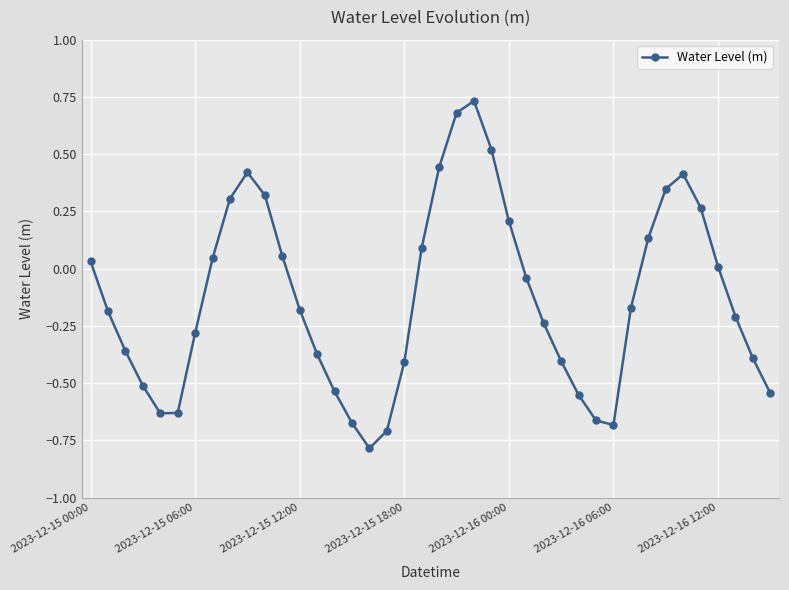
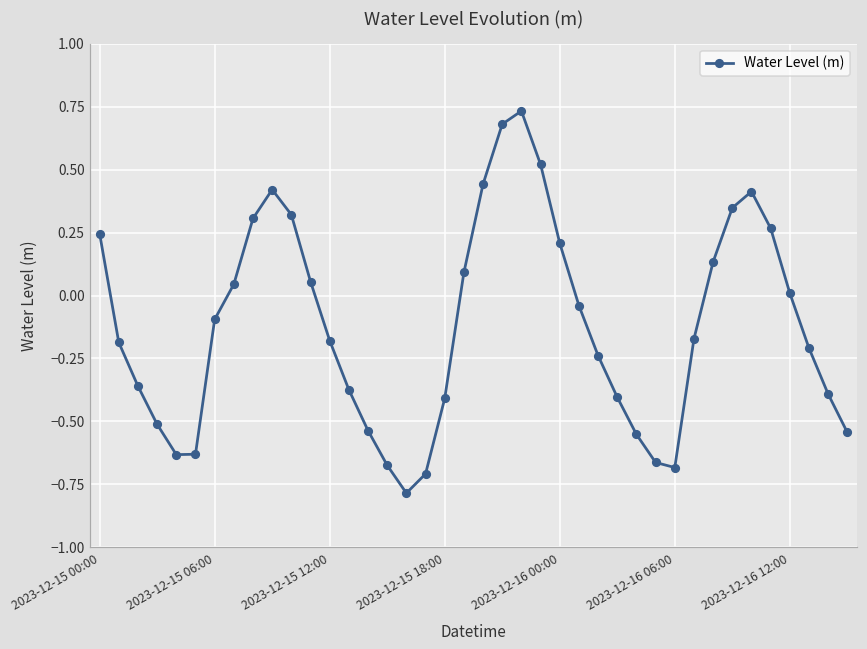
2023-12-15 00:00: 0.03 -> 0.25
2023-12-15 06:00: -0.28 -> -0.10
